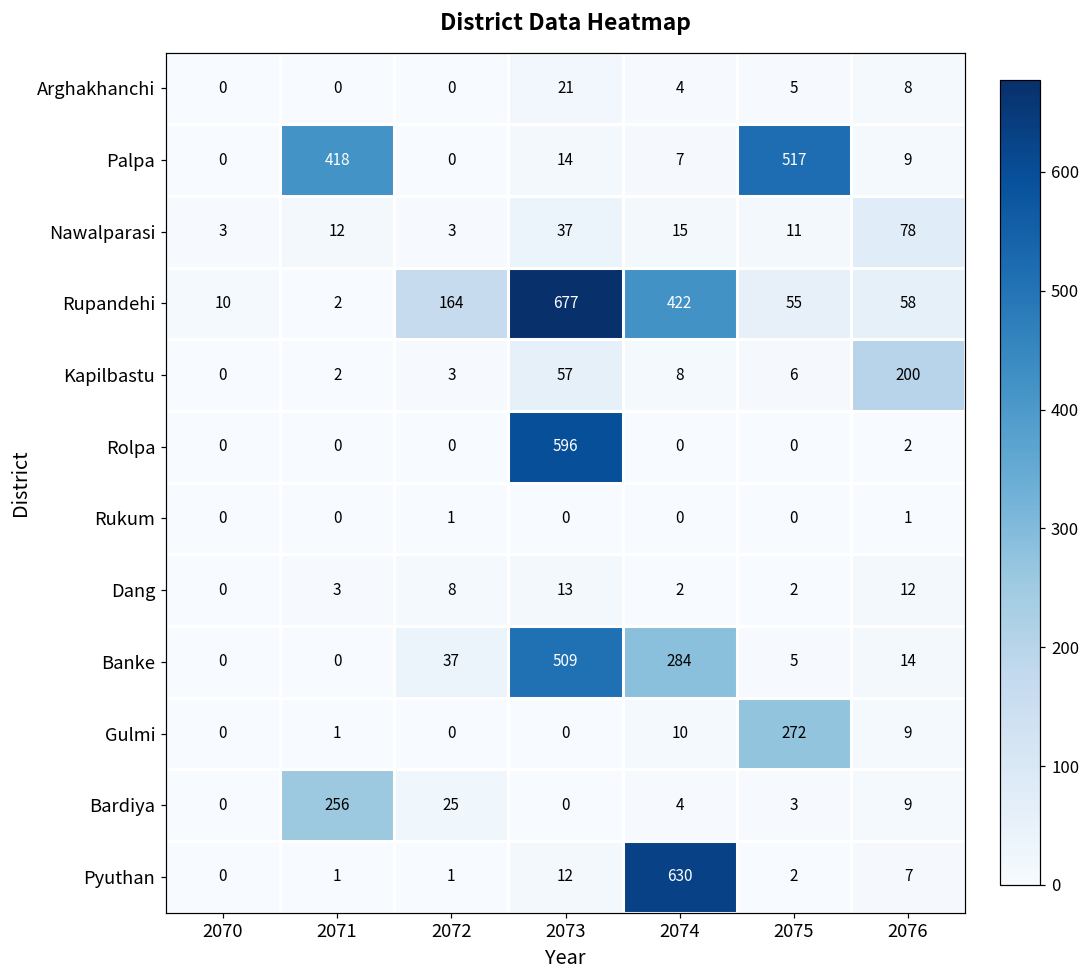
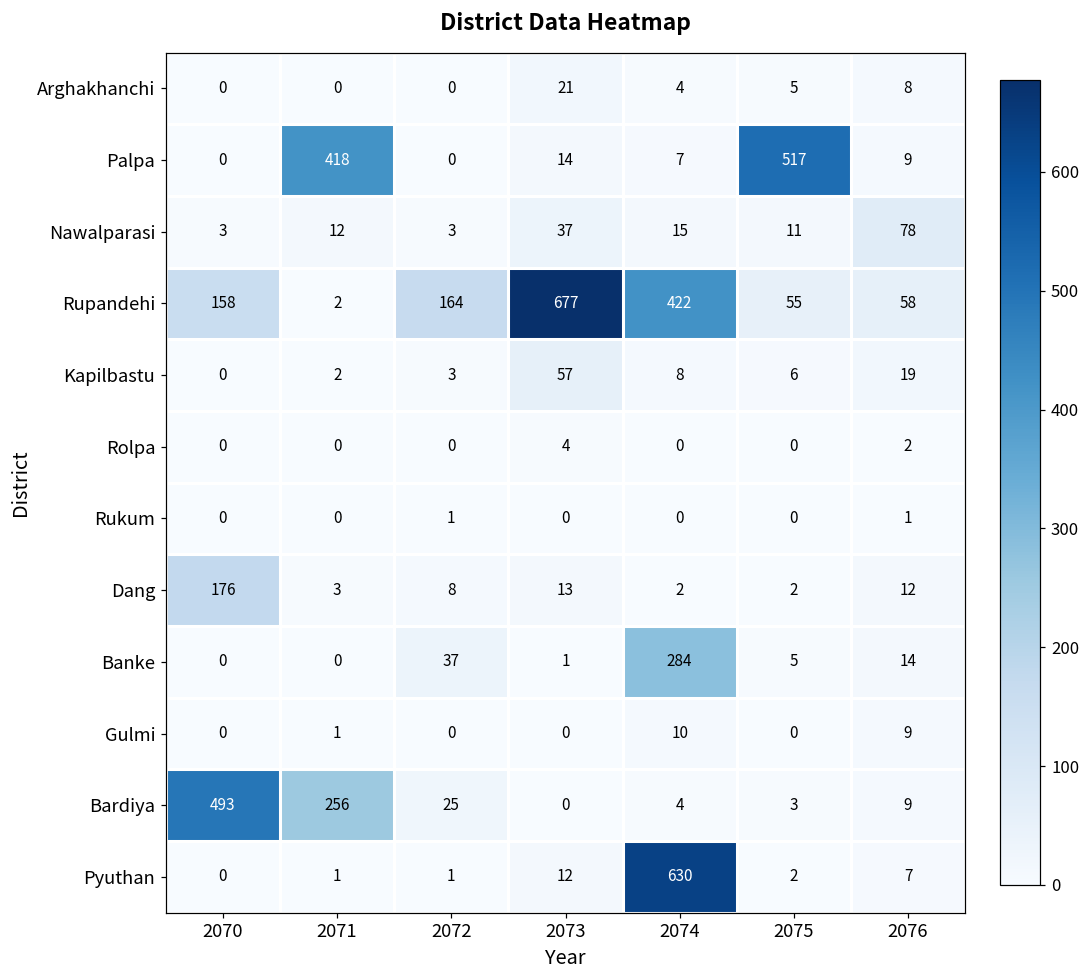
Rupandehi, 2070: 10 -> 158
Kapilbastu, 2076: 200 -> 19
Rolpa, 2073: 596 -> 4
Dang, 2070: 0 -> 176
Banke, 2073: 509 -> 1
Gulmi, 2075: 272 -> 0
Bardiya, 2070: 0 -> 493
